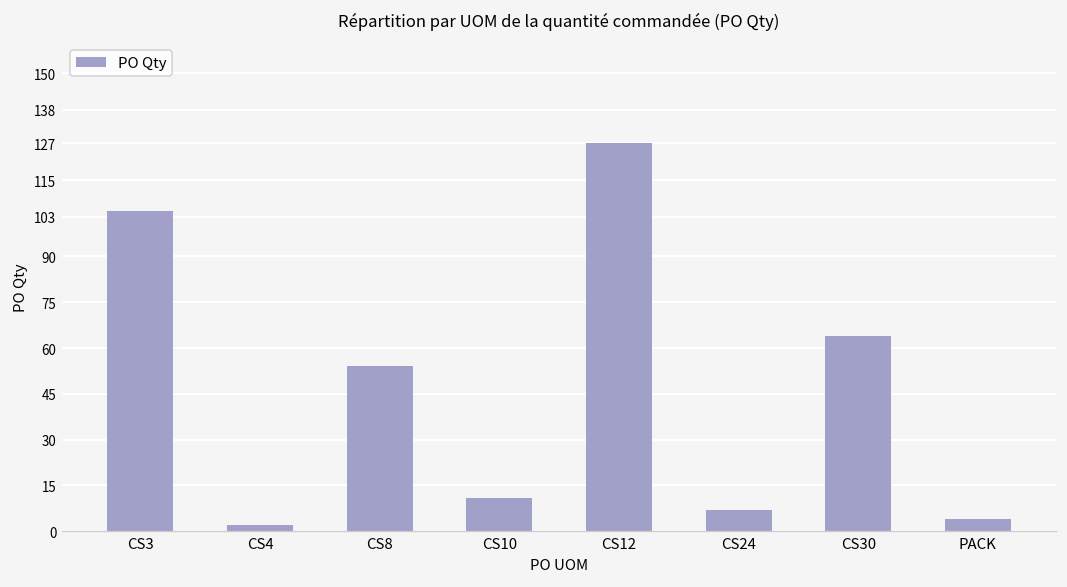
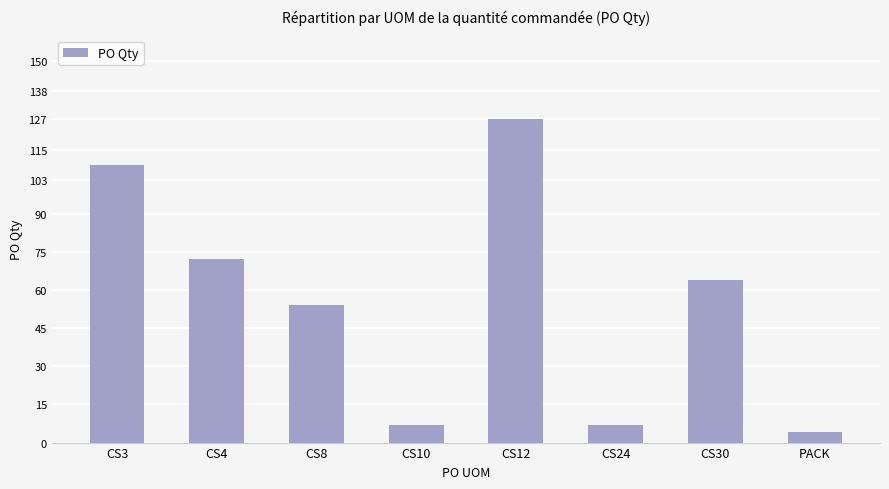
CS3: 105 -> 109
CS4: 2 -> 72
CS10: 11 -> 7
